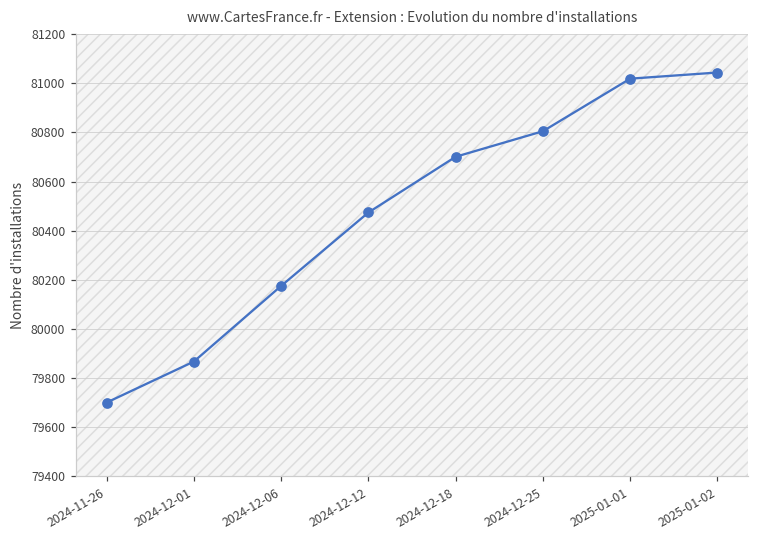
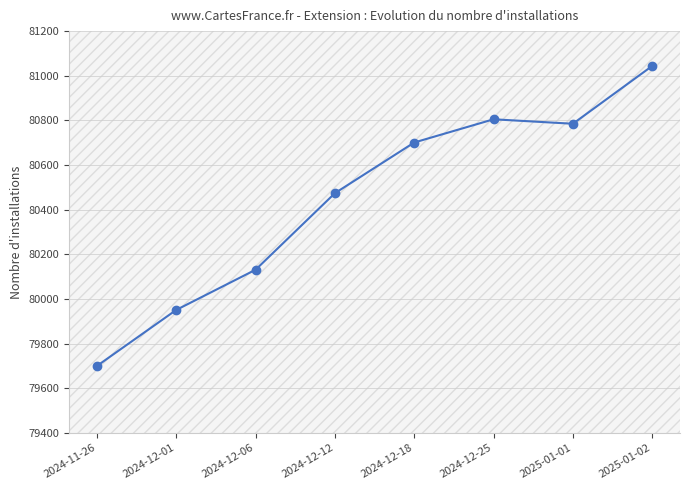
2024-12-01: 79870 -> 79950
2024-12-06: 80180 -> 80130
2025-01-01: 81020 -> 80790
